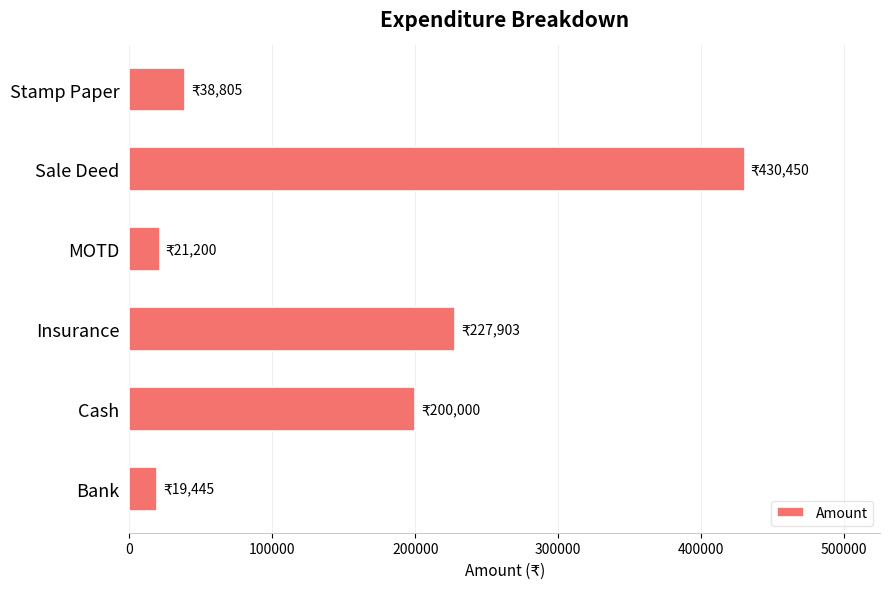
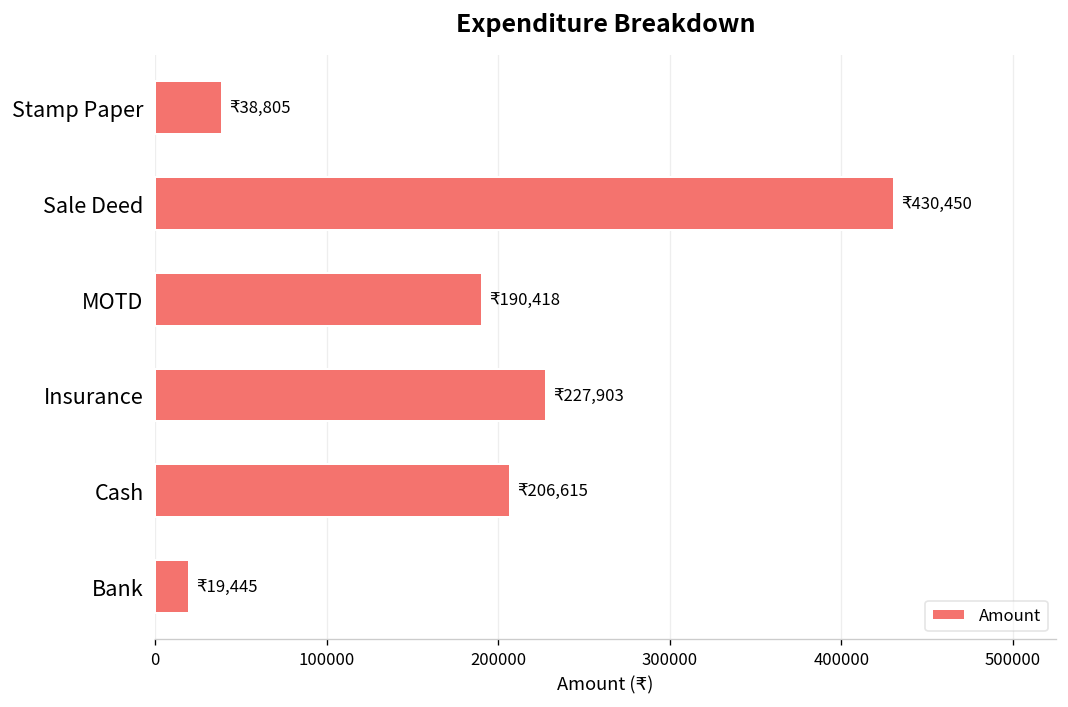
MOTD: 21,200 -> 190,418
Cash: 200,000 -> 206,615
